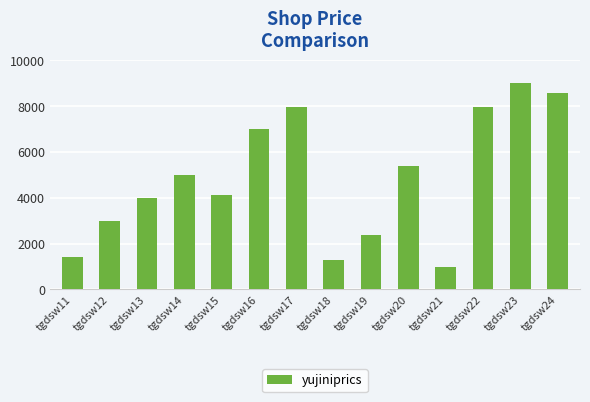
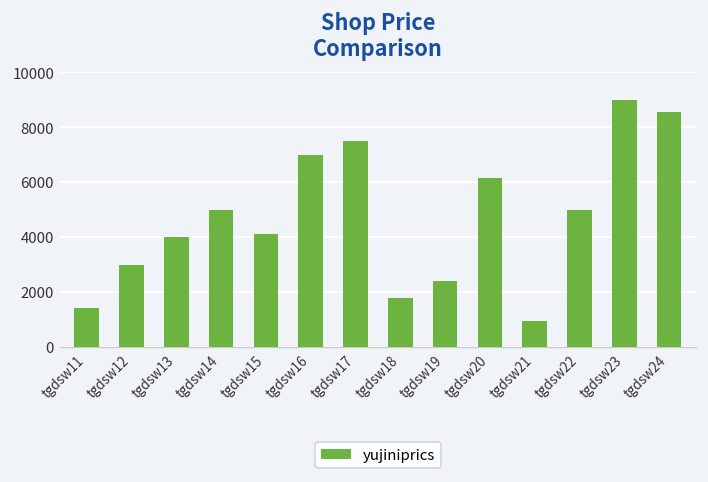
tgdsw17: 7900 -> 7500
tgdsw18: 1300 -> 1800
tgdsw20: 5400 -> 6100
tgdsw22: 8000 -> 5000
